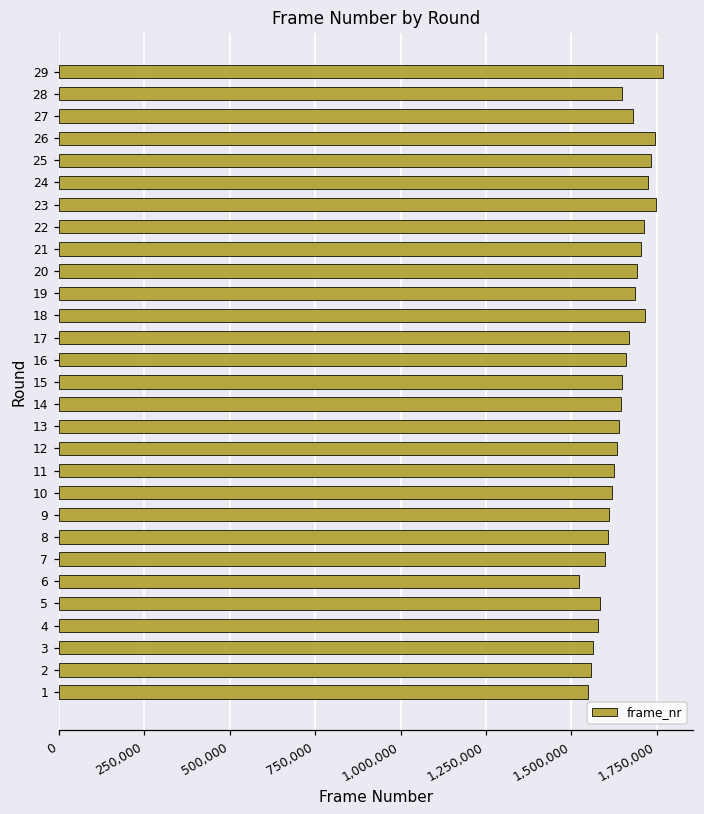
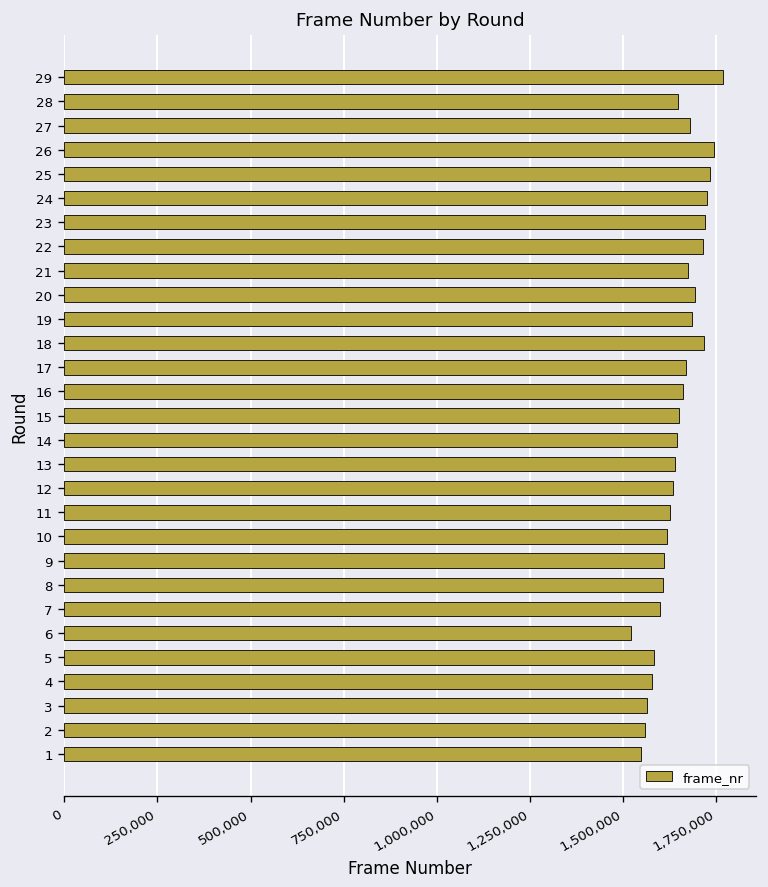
23: 1,750,000 -> 1,720,000
21: 1,710,000 -> 1,670,000
